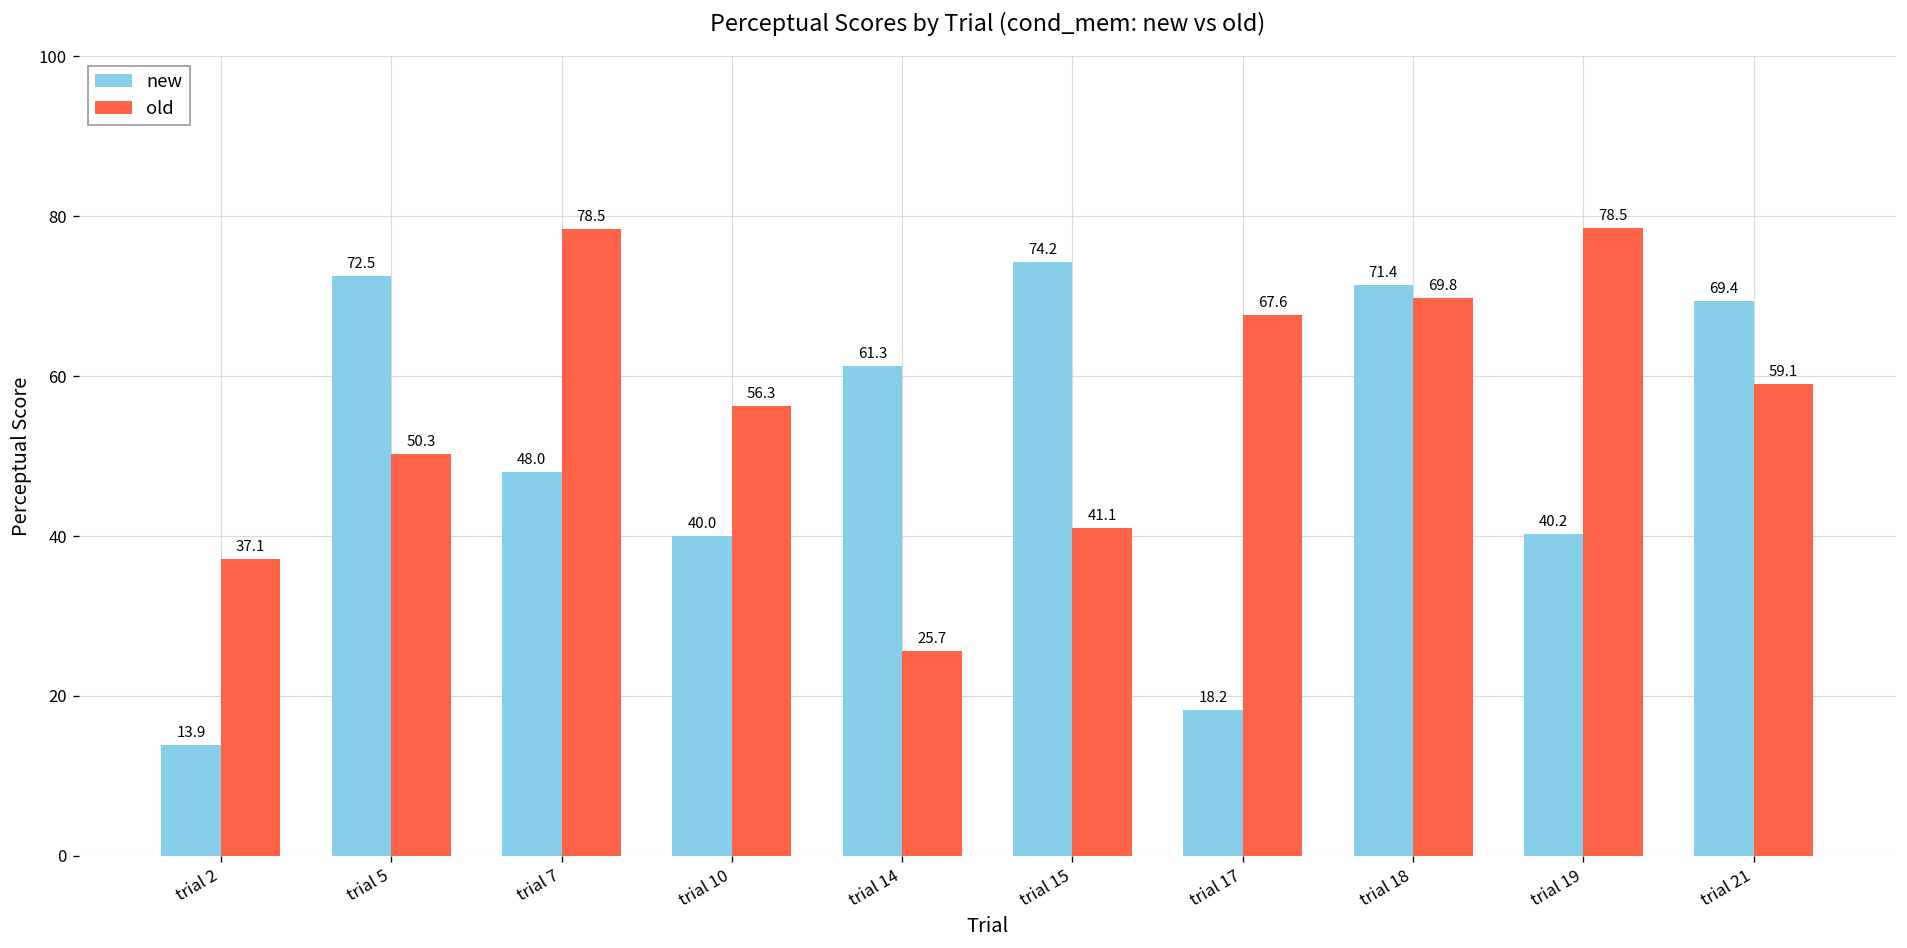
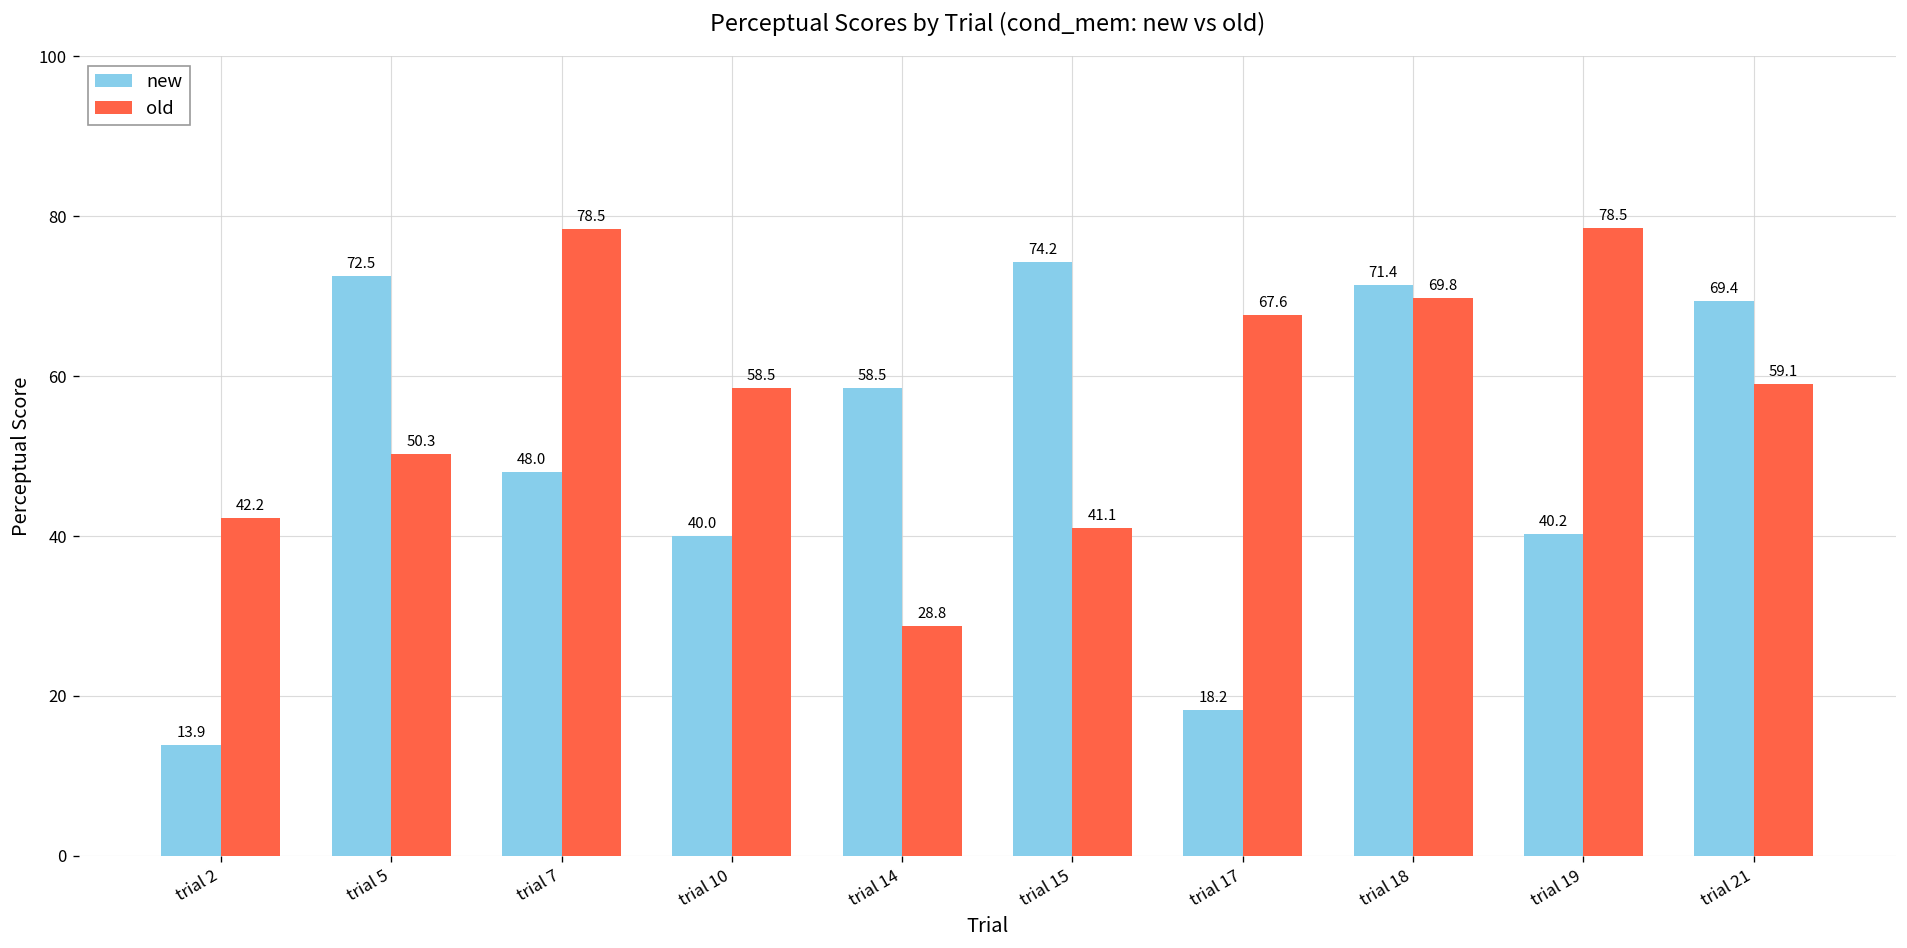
old, trial 2: 37.1 -> 42.2
old, trial 10: 56.3 -> 58.5
new, trial 14: 61.3 -> 58.5
old, trial 14: 25.7 -> 28.8
